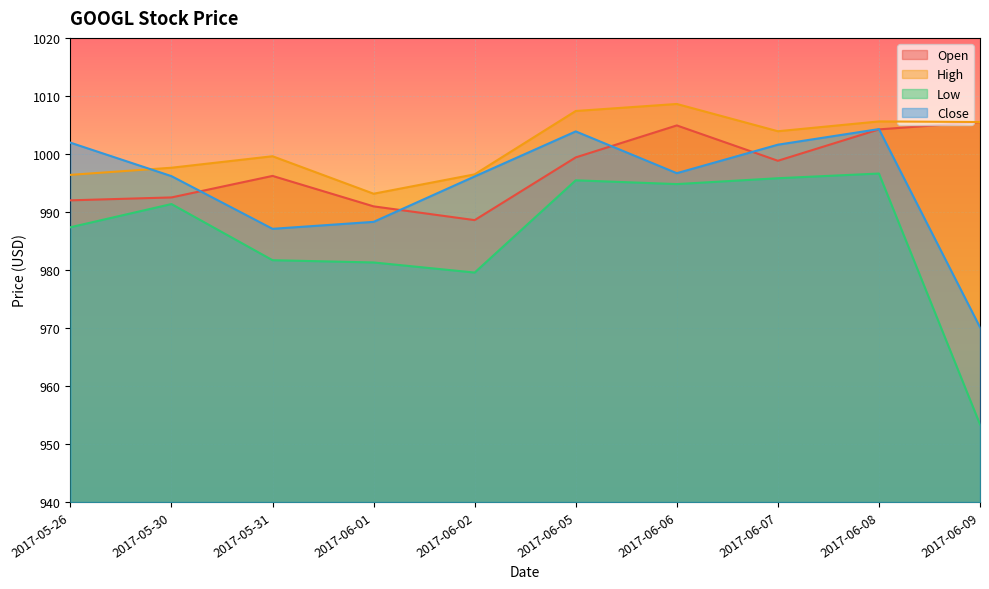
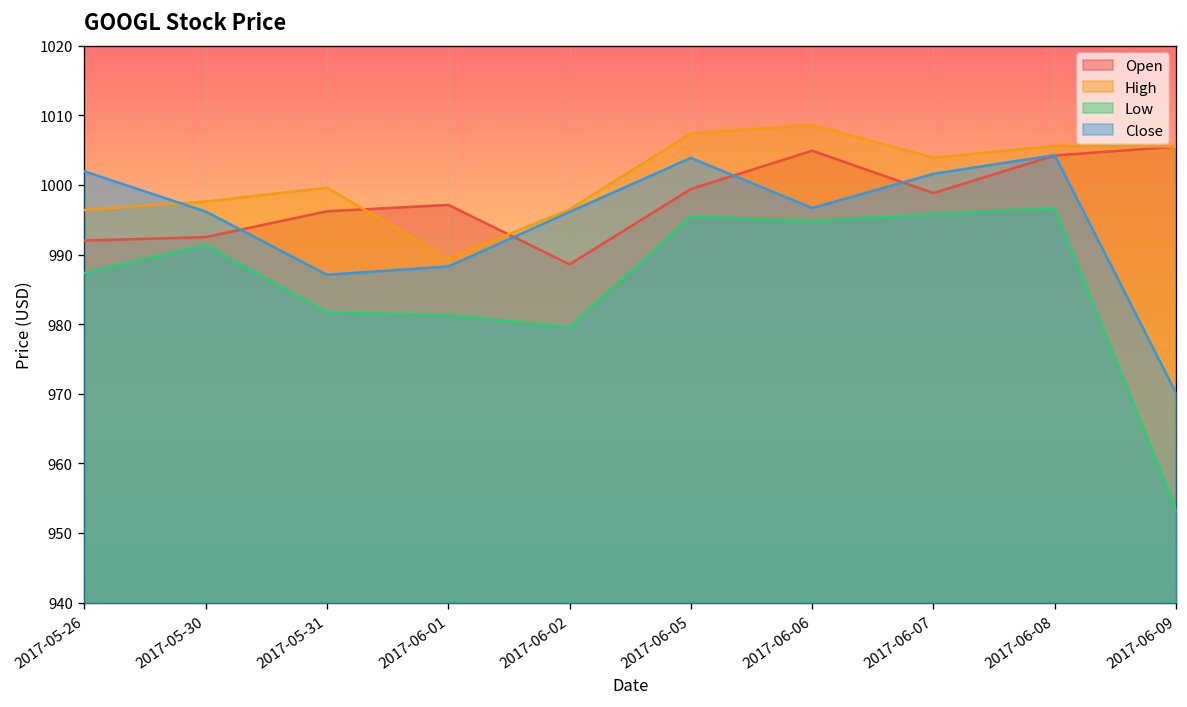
Open, 2017-06-01: 991 -> 997
High, 2017-06-01: 993 -> 989
